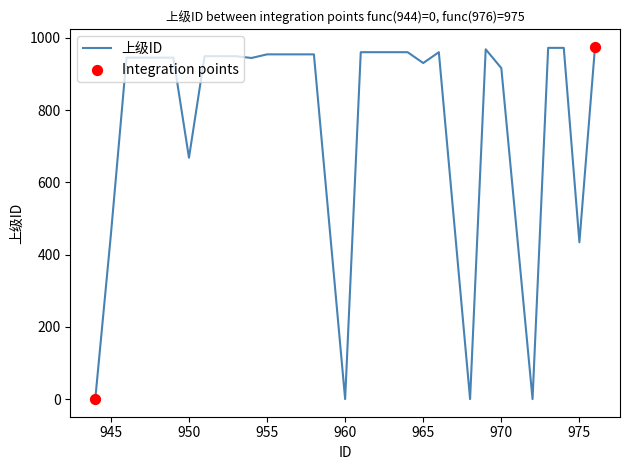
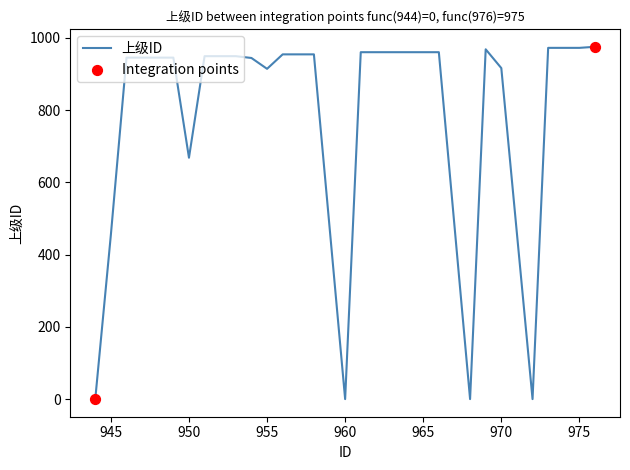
上级ID, 955: 950 -> 910
上级ID, 965: 930 -> 960
上级ID, 975: 430 -> 970
